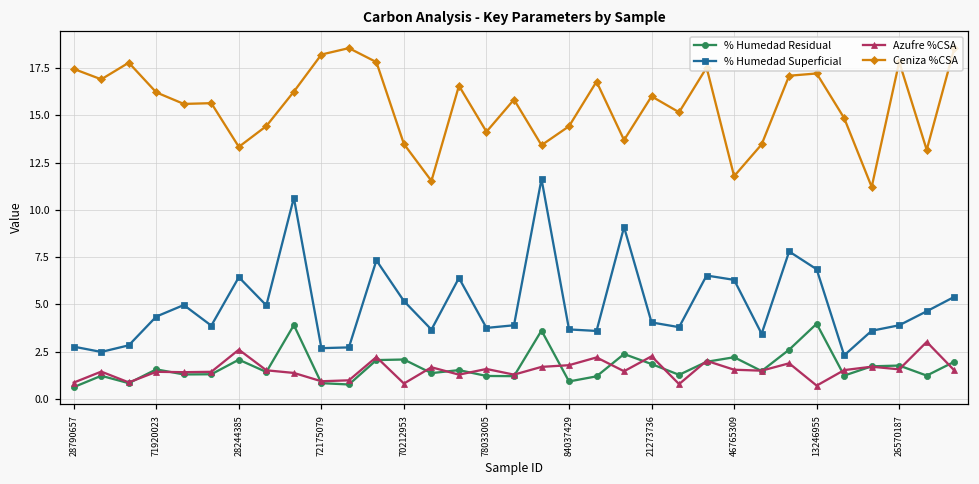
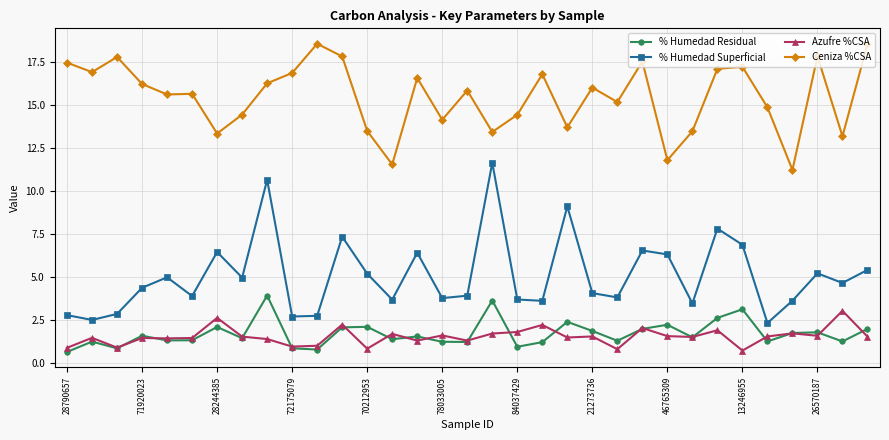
Ceniza %CSA, 72175079: 18.2 -> 16.9
Azufre %CSA, 21273736: 2.3 -> 1.5
% Humedad Residual, 13246955: 4.0 -> 3.1
% Humedad Superficial, 26570187: 3.9 -> 5.2
